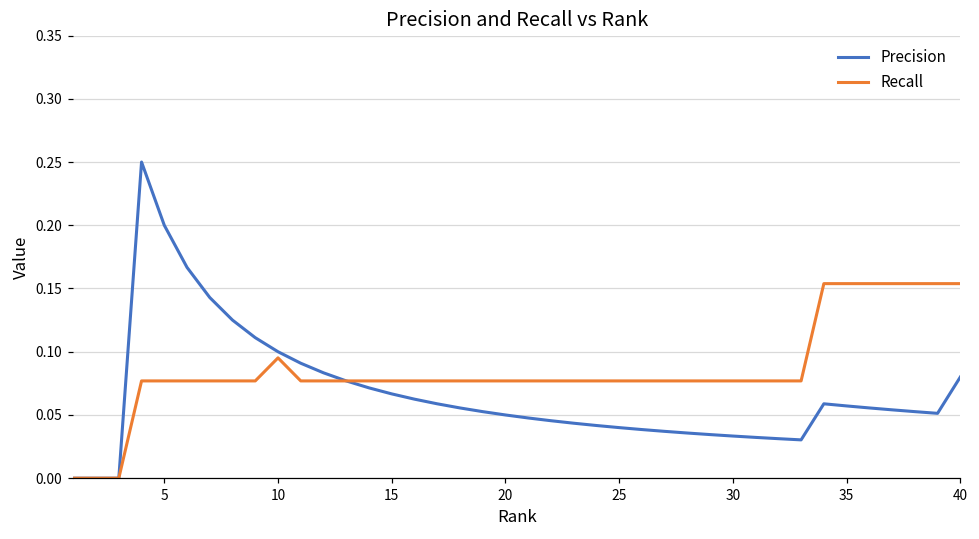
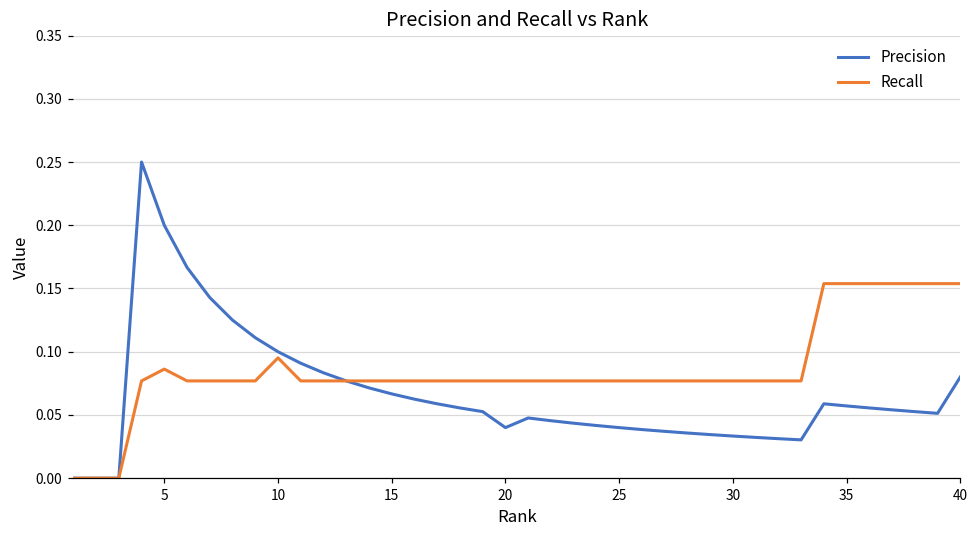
Recall, 5: 0.077 -> 0.086
Precision, 20: 0.05 -> 0.04
